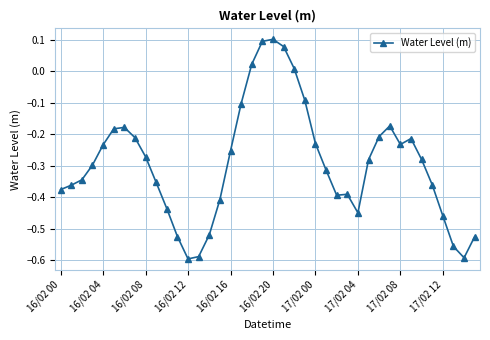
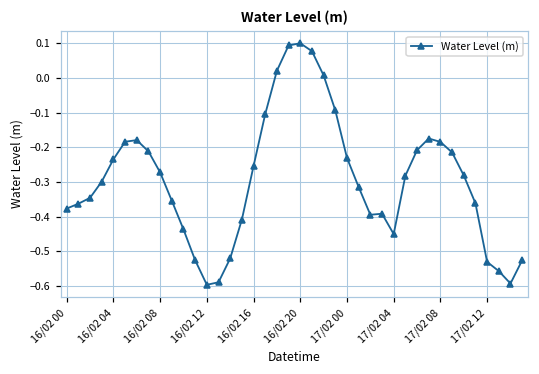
17/02 08: -0.23 -> -0.18
17/02 12: -0.46 -> -0.53
